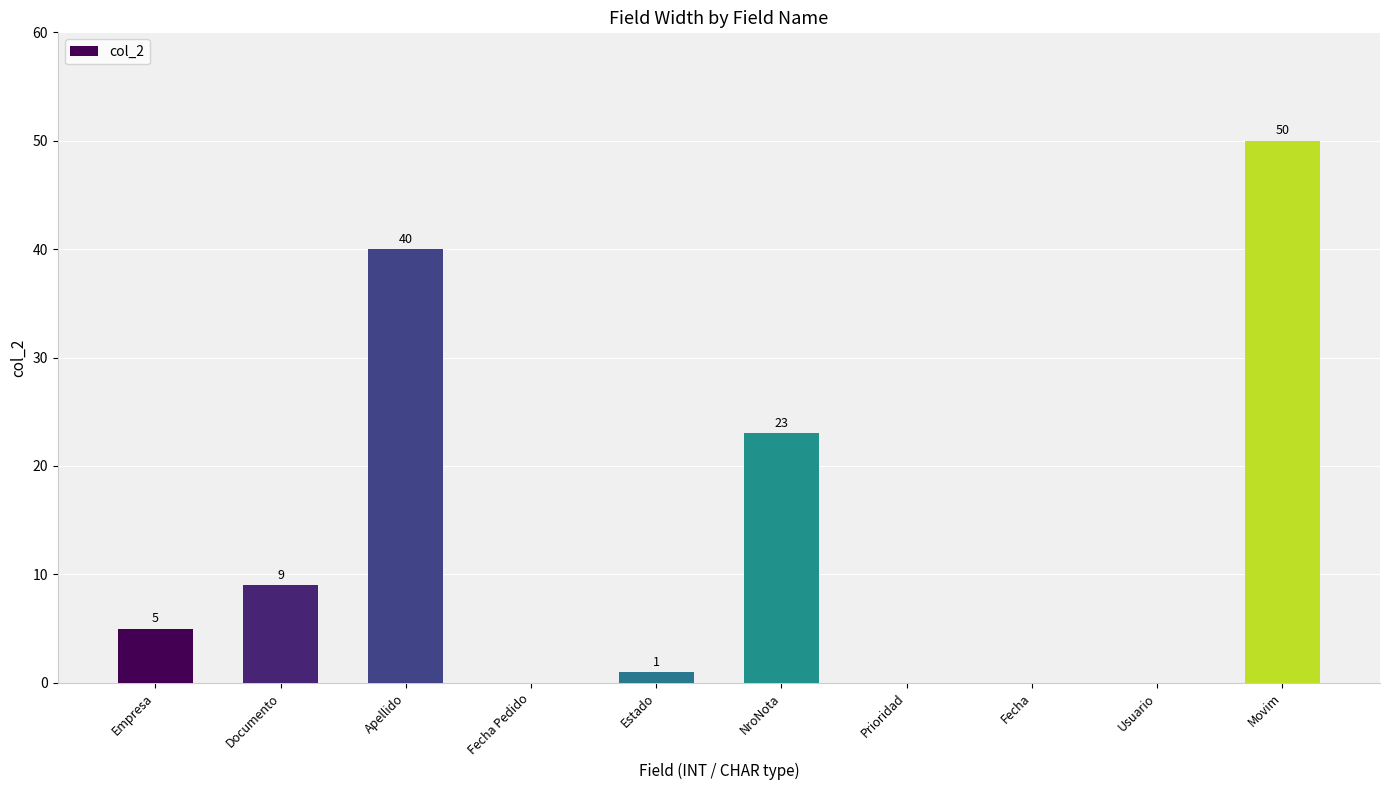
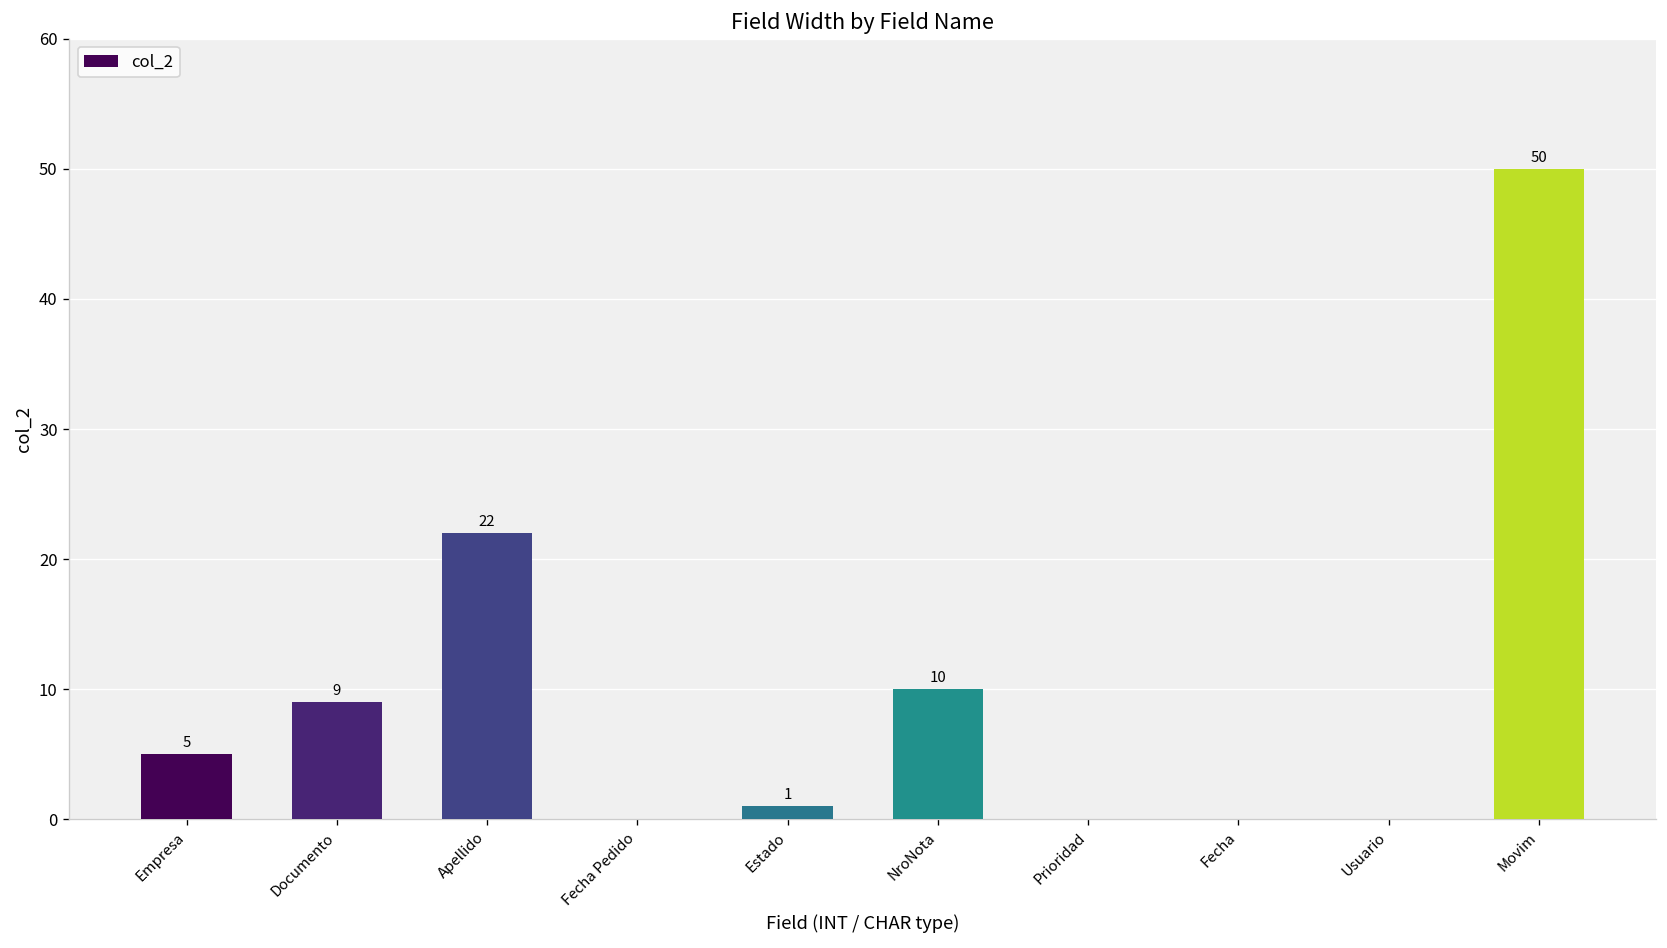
Apellido: 40 -> 22
NroNota: 23 -> 10
